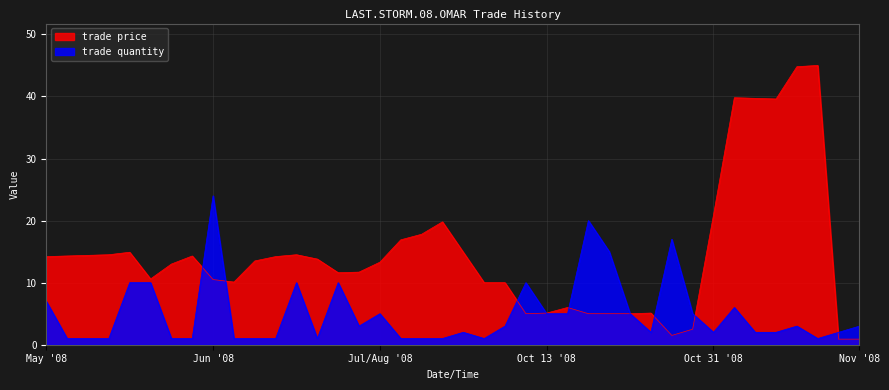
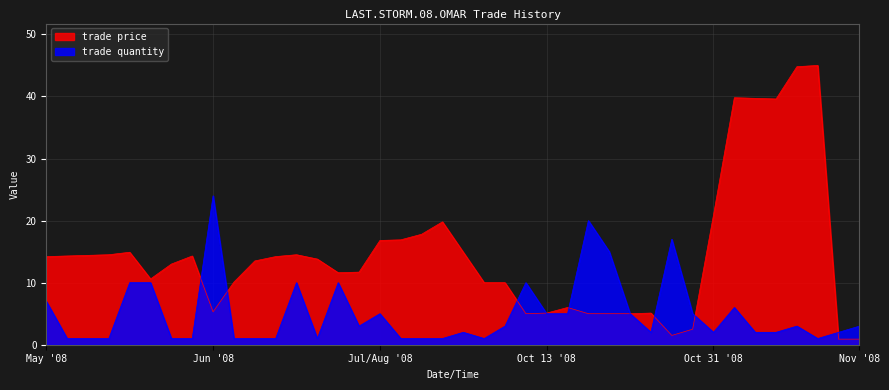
trade price, Jun '08: 11 -> 5
trade price, Jul/Aug '08: 13 -> 17
